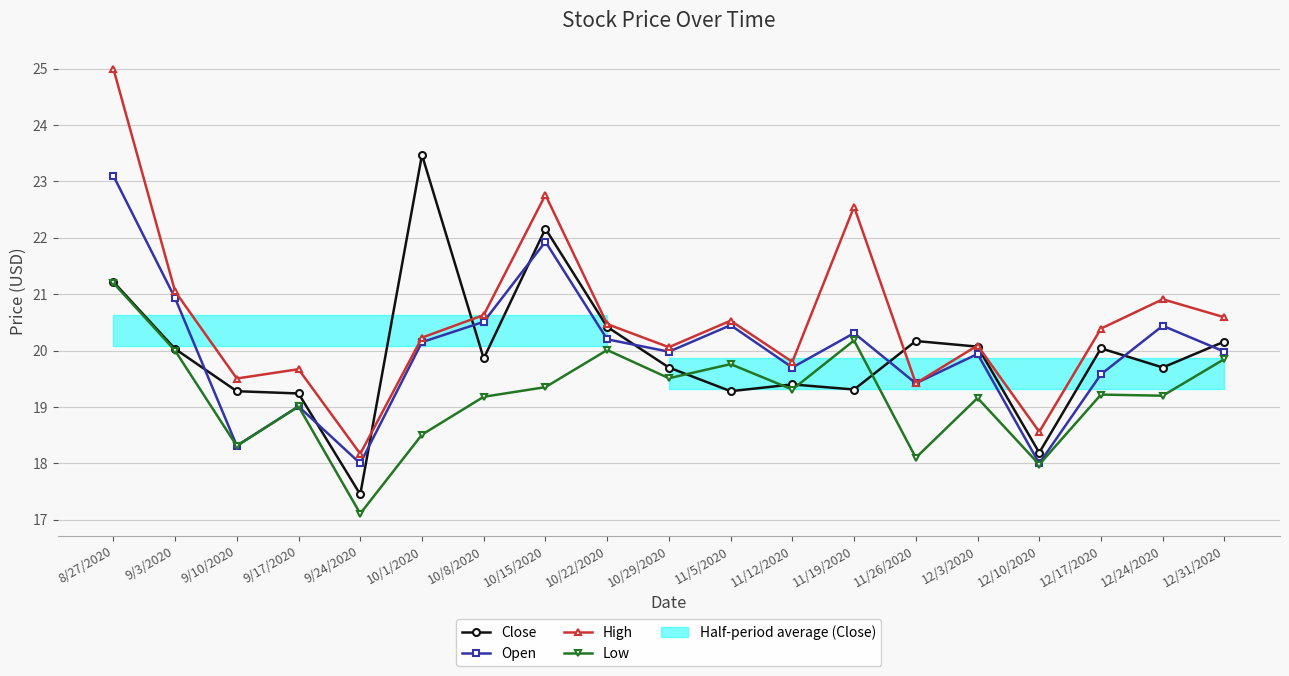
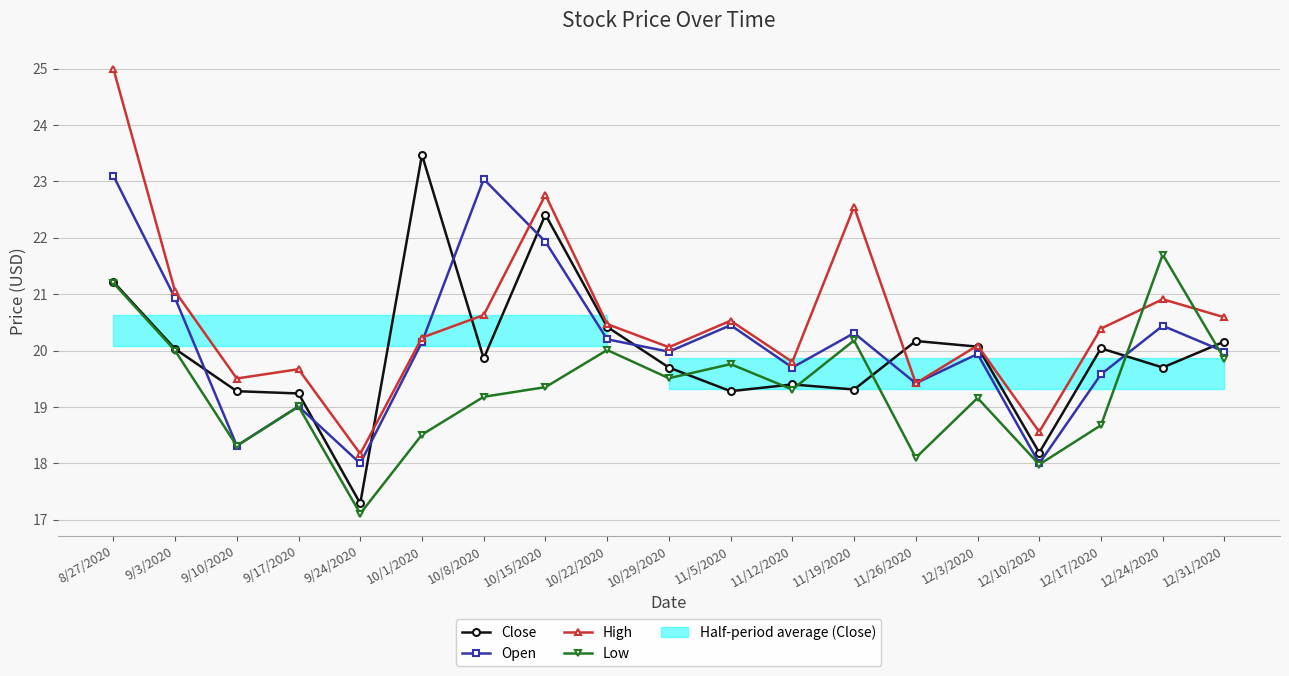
Close, 9/24/2020: 17.5 -> 17.3
Open, 10/8/2020: 20.5 -> 23.0
Close, 10/15/2020: 22.2 -> 22.4
Low, 12/17/2020: 19.2 -> 18.7
Low, 12/24/2020: 19.2 -> 21.7
